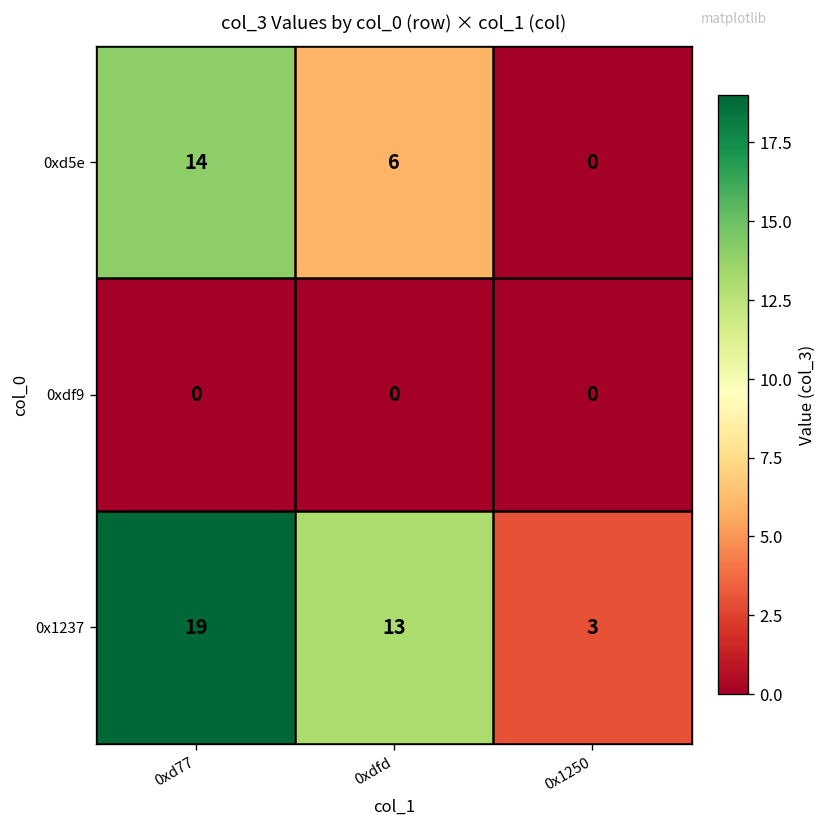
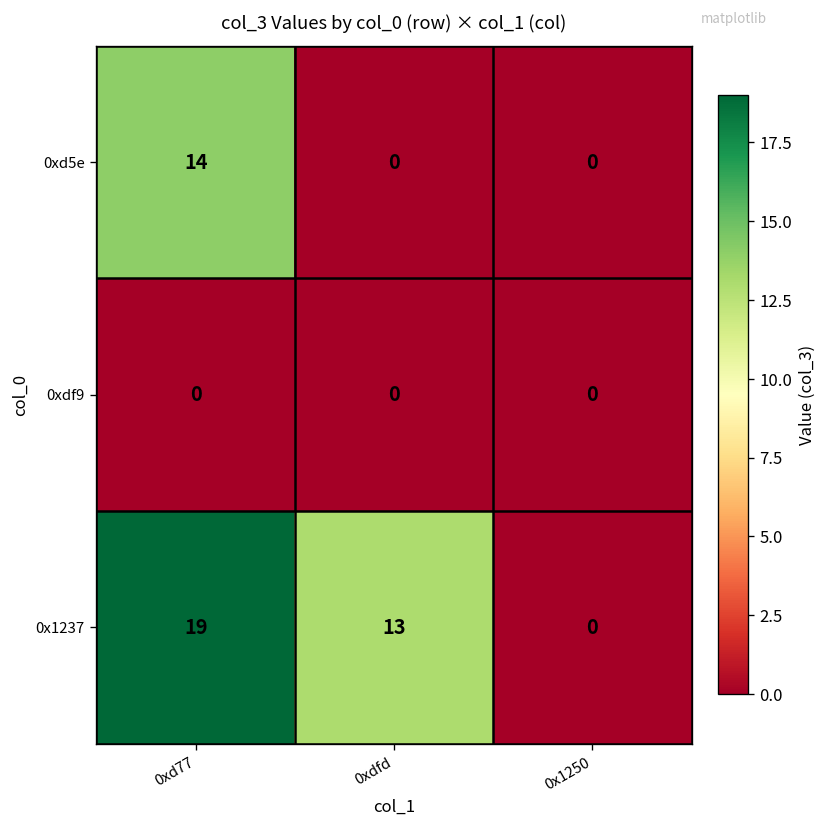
0xd5e, 0xdfd: 6 -> 0
0x1237, 0x1250: 3 -> 0
